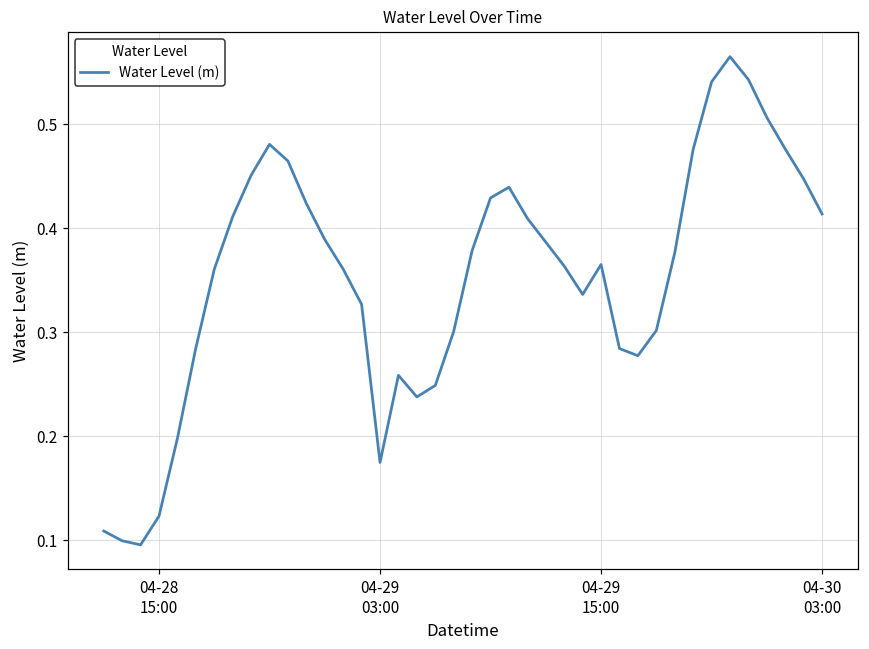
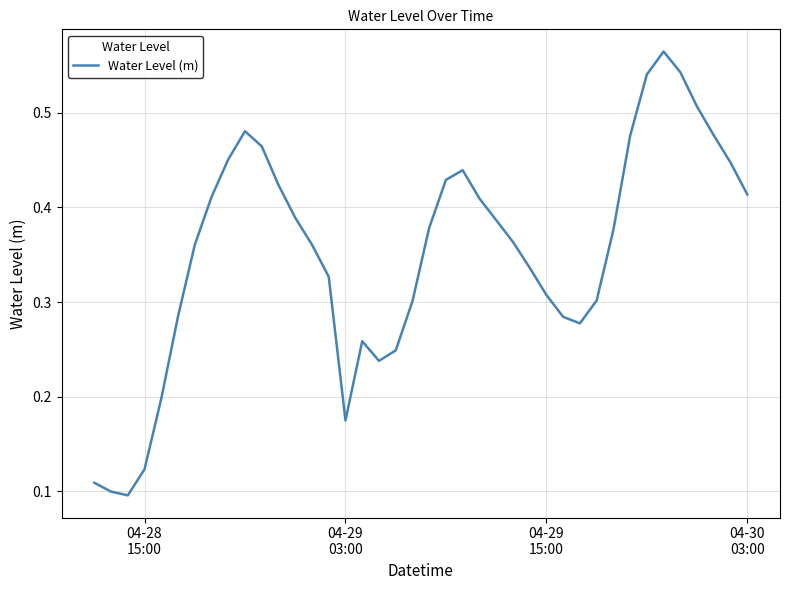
04-29 15:00: 0.37 -> 0.31
